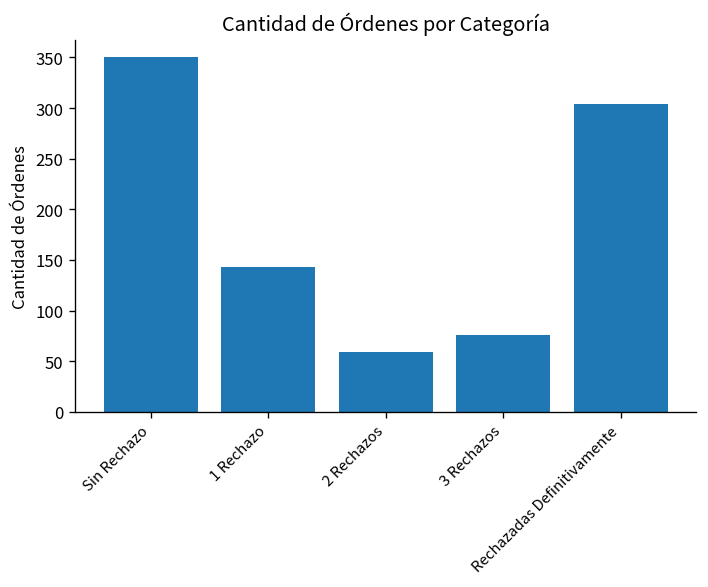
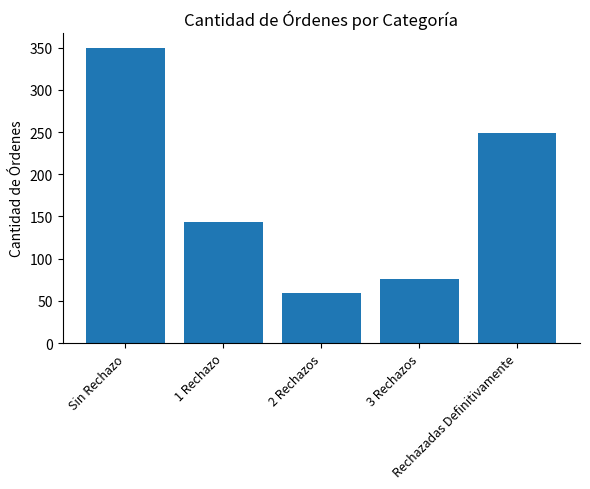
Rechazadas Definitivamente: 300 -> 250
